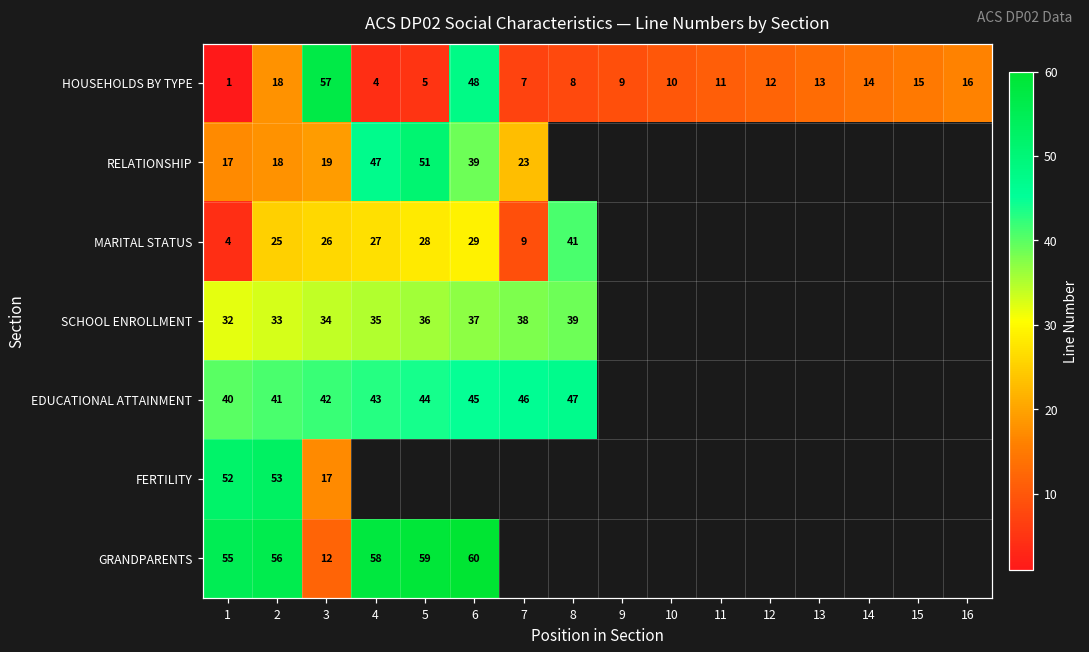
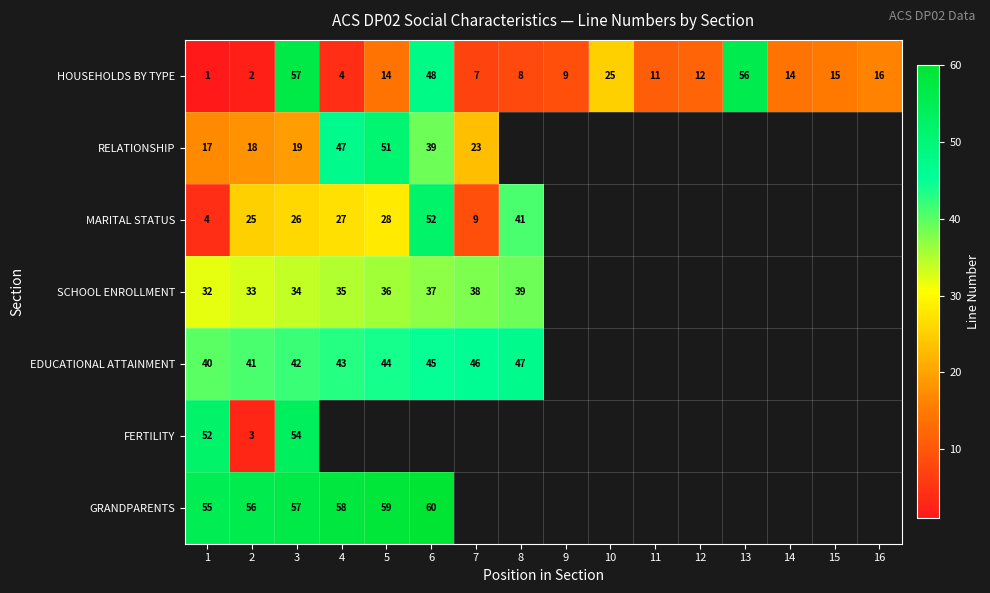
HOUSEHOLDS BY TYPE, 2: 18 -> 2
HOUSEHOLDS BY TYPE, 5: 5 -> 14
HOUSEHOLDS BY TYPE, 10: 10 -> 25
HOUSEHOLDS BY TYPE, 13: 13 -> 56
MARITAL STATUS, 6: 29 -> 52
FERTILITY, 2: 53 -> 3
FERTILITY, 3: 17 -> 54
GRANDPARENTS, 3: 12 -> 57
